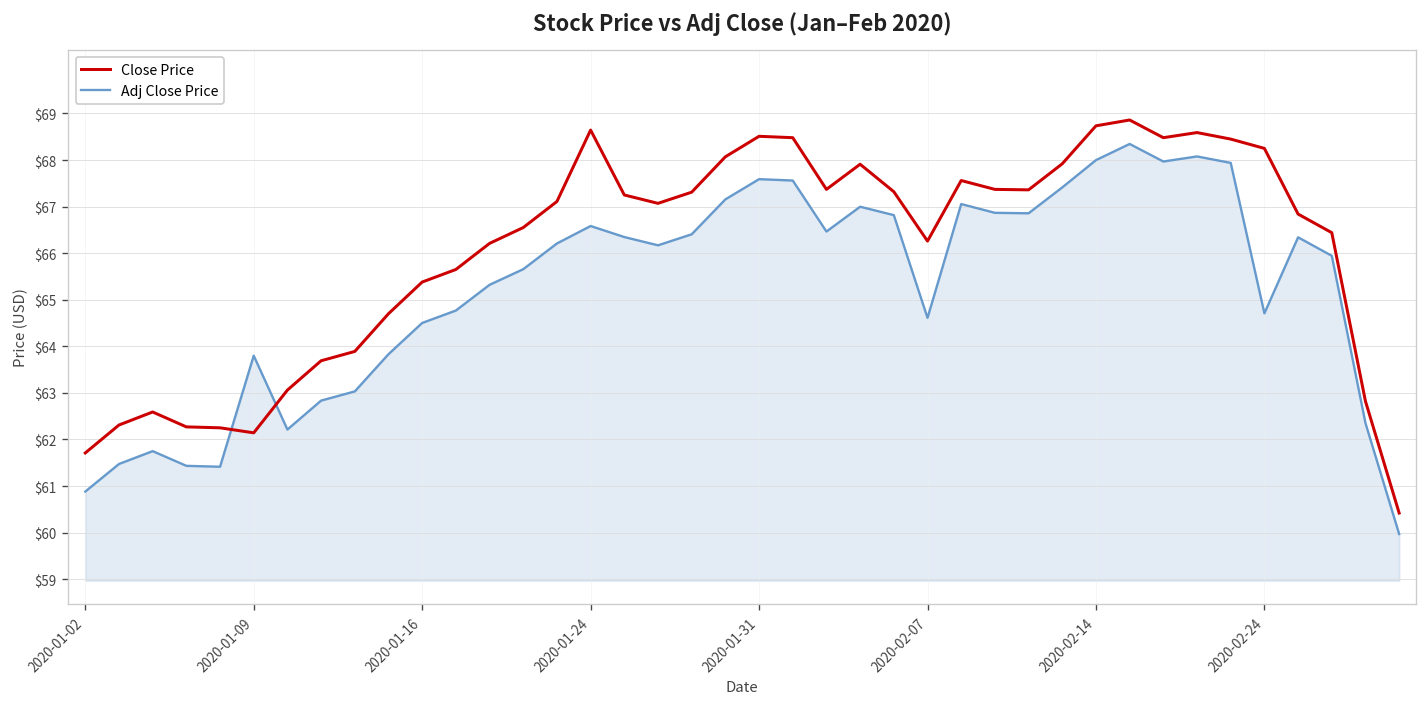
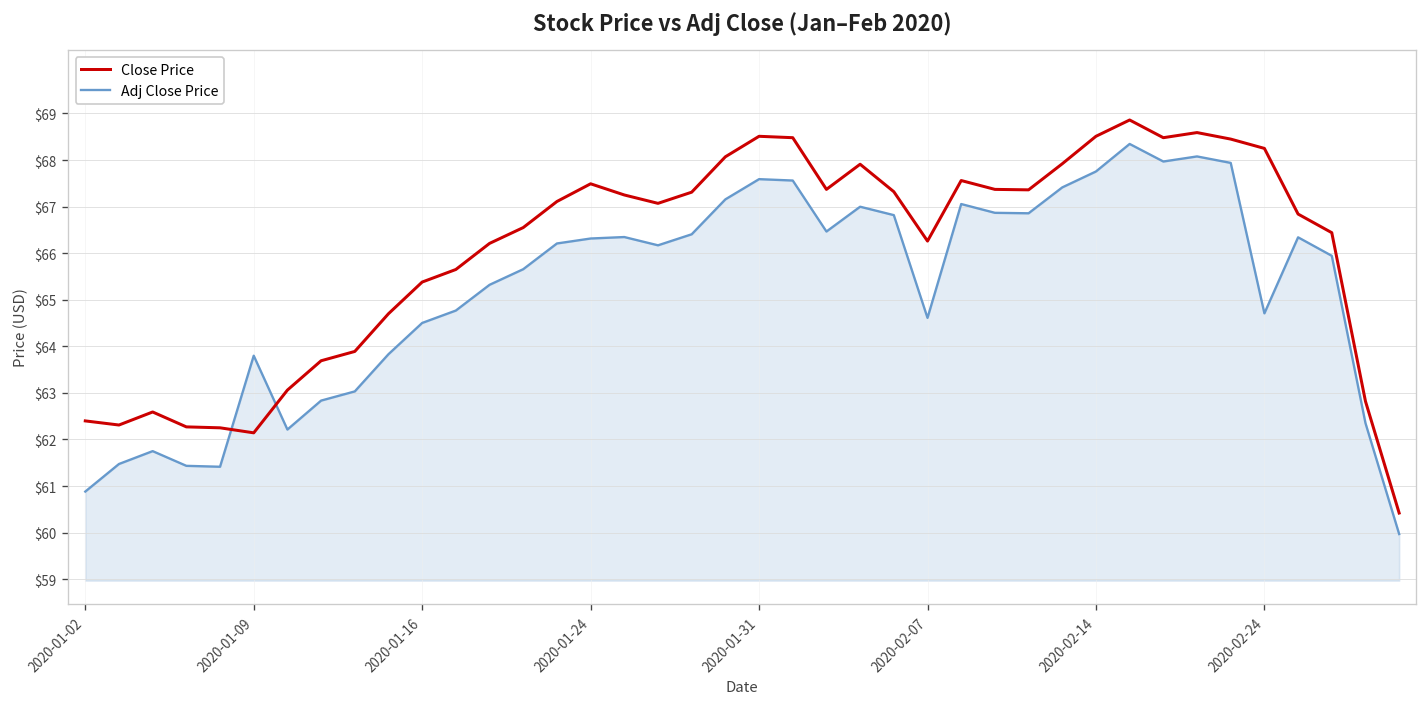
Close Price, 2020-01-02: $61.7 -> $62.4
Close Price, 2020-01-24: $68.6 -> $67.5
Adj Close Price, 2020-01-24: $66.6 -> $66.3
Close Price, 2020-02-14: $68.7 -> $68.5
Adj Close Price, 2020-02-14: $68.0 -> $67.8
